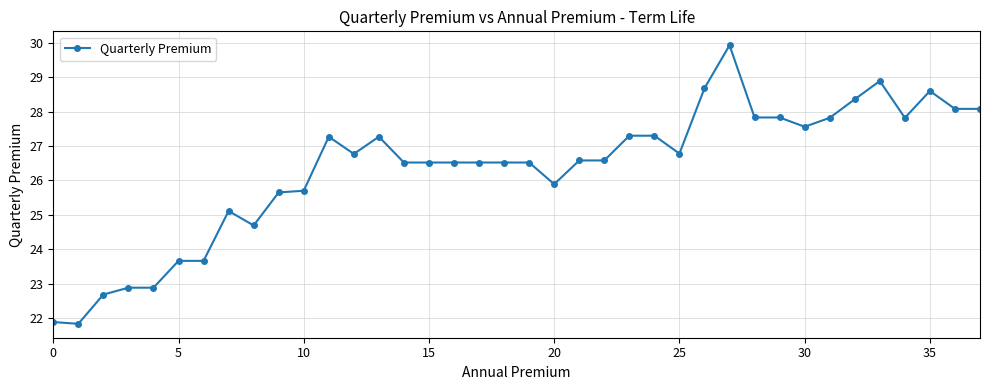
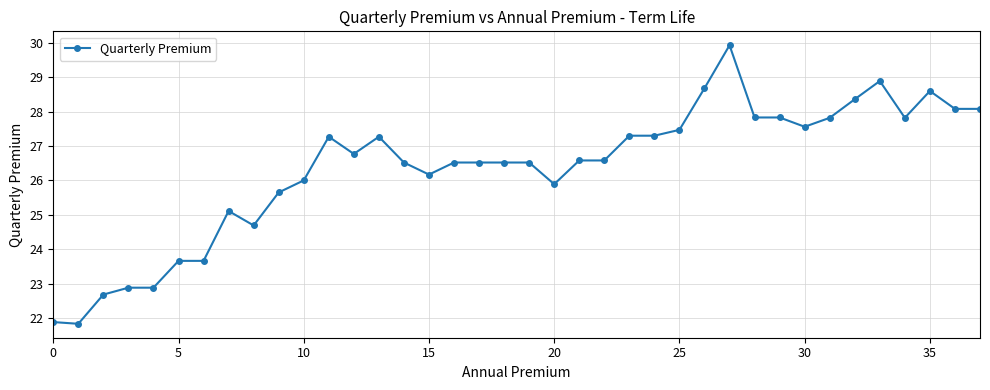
10: 25.7 -> 26.0
15: 26.5 -> 26.2
25: 26.8 -> 27.5
